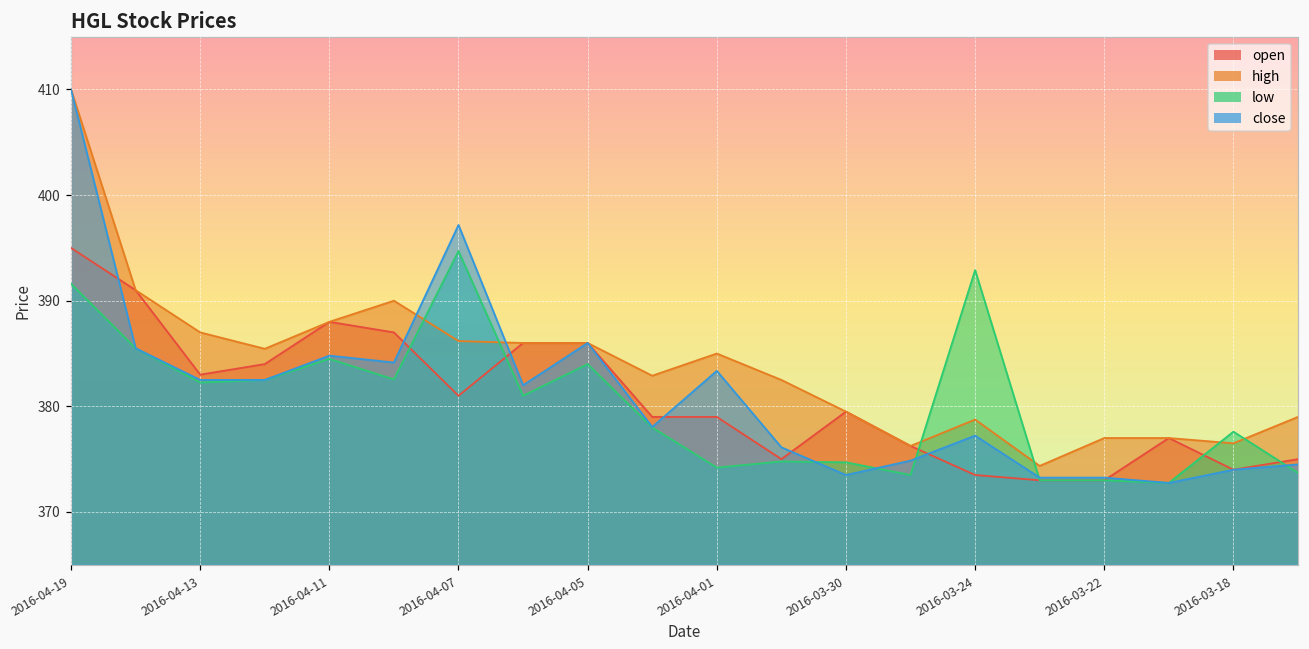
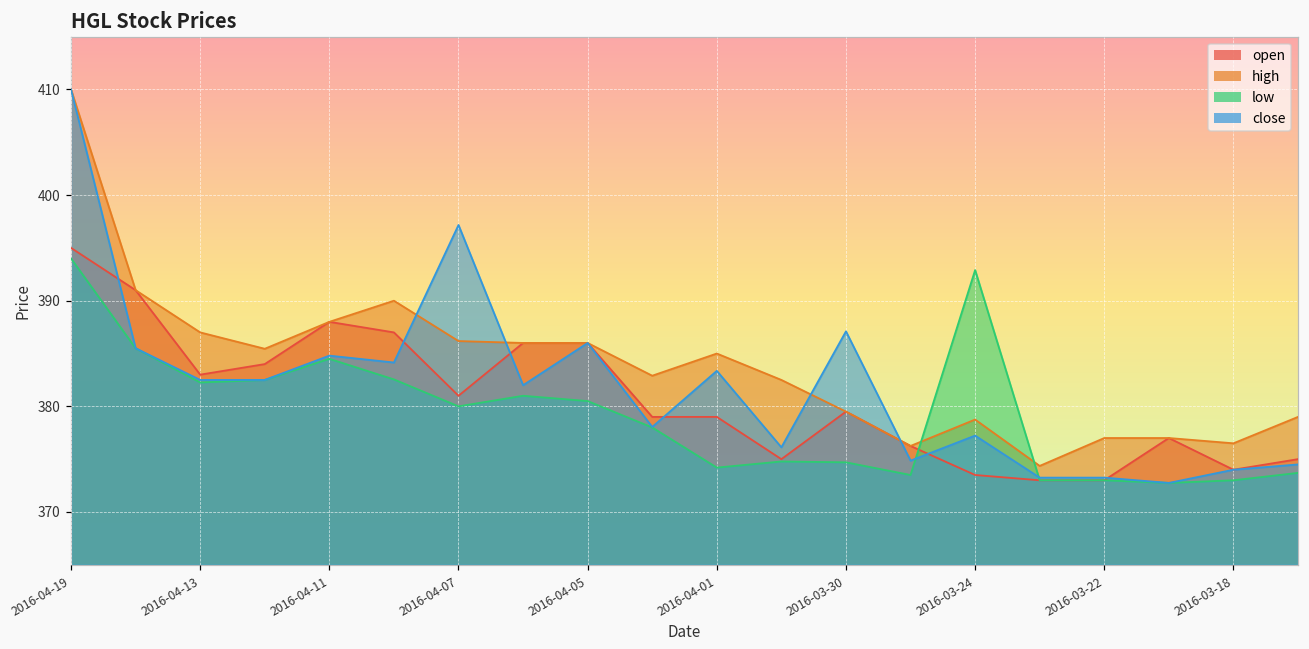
low, 2016-04-19: 392 -> 394
low, 2016-04-07: 395 -> 380
low, 2016-04-05: 384 -> 381
close, 2016-03-30: 374 -> 387
low, 2016-03-18: 378 -> 373
